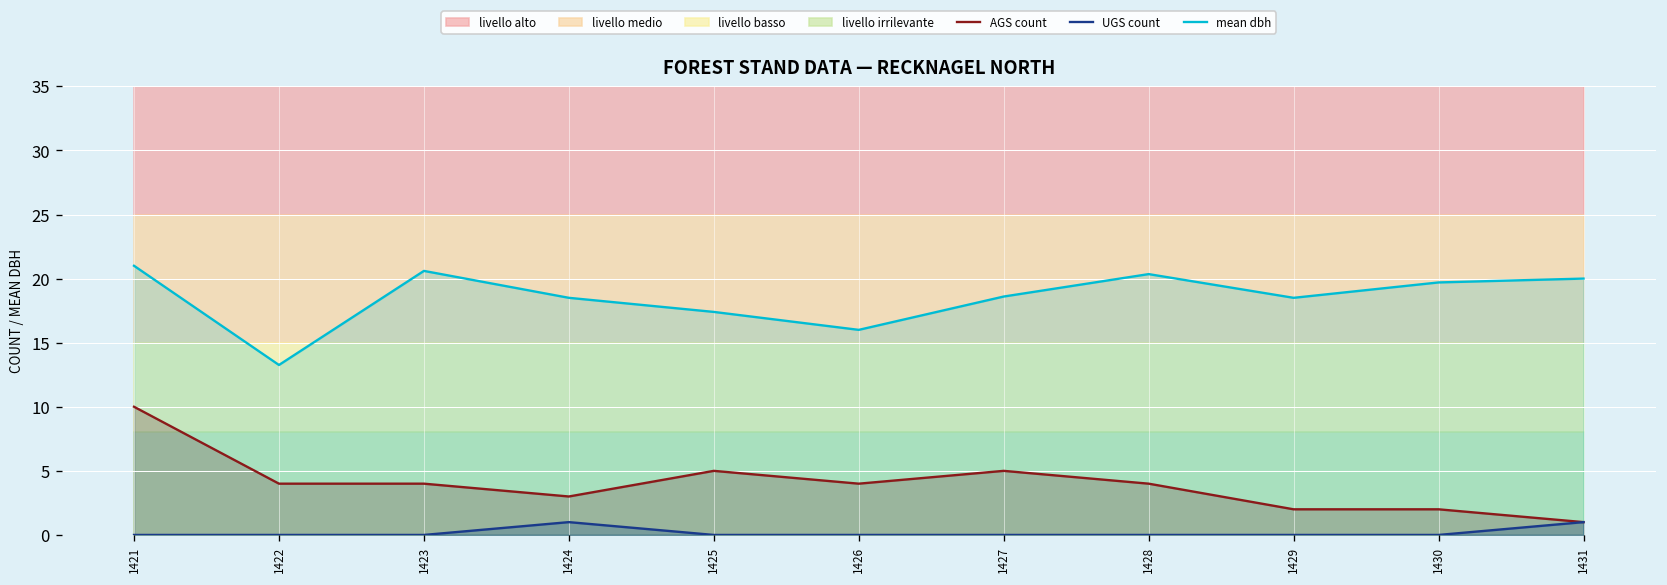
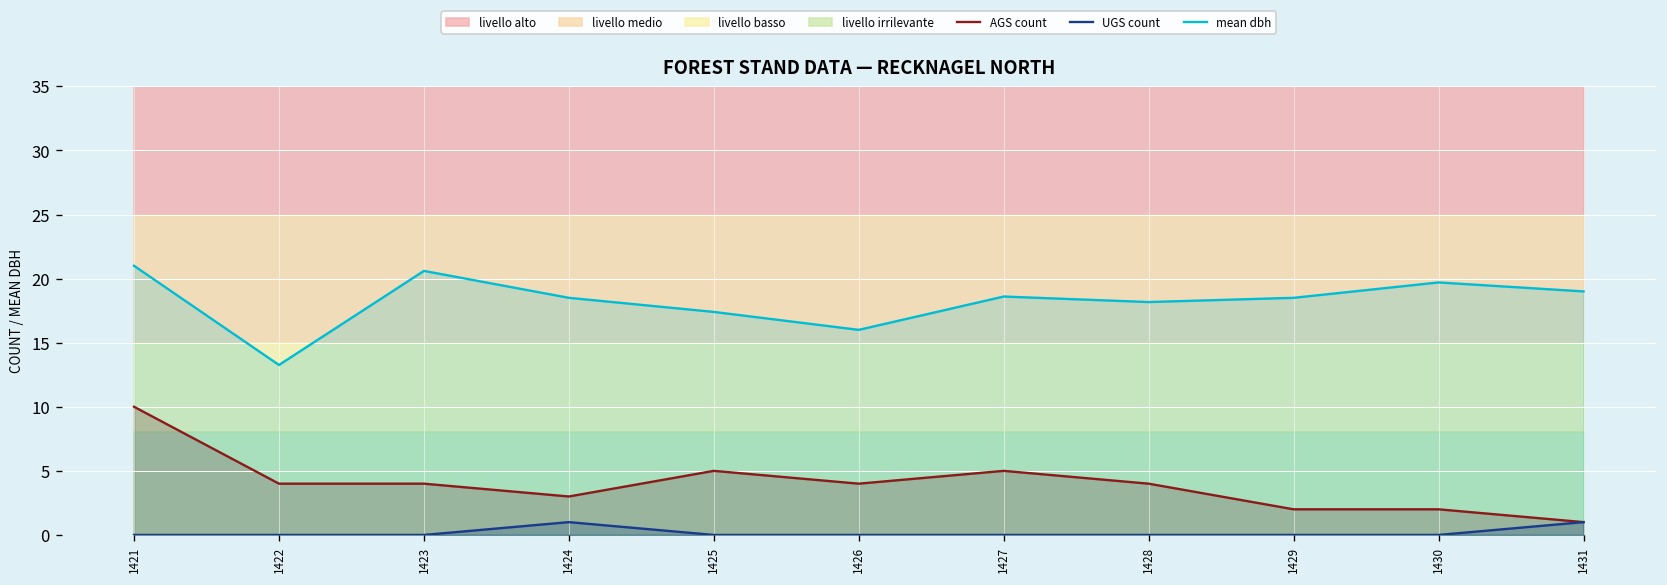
mean dbh, 1428: 20.4 -> 18.2
mean dbh, 1431: 20 -> 19
